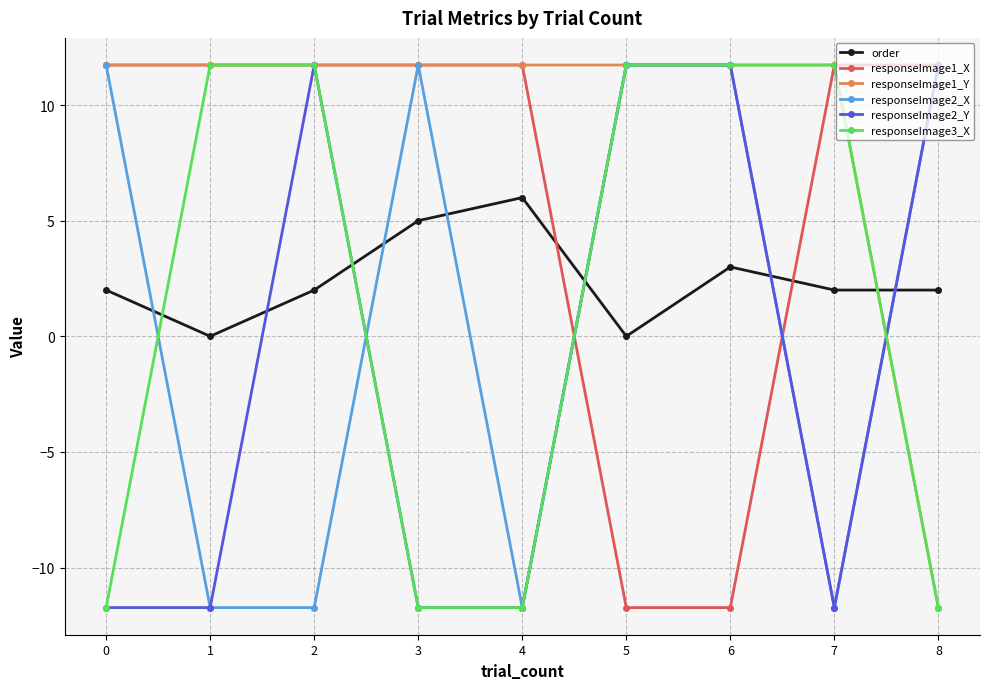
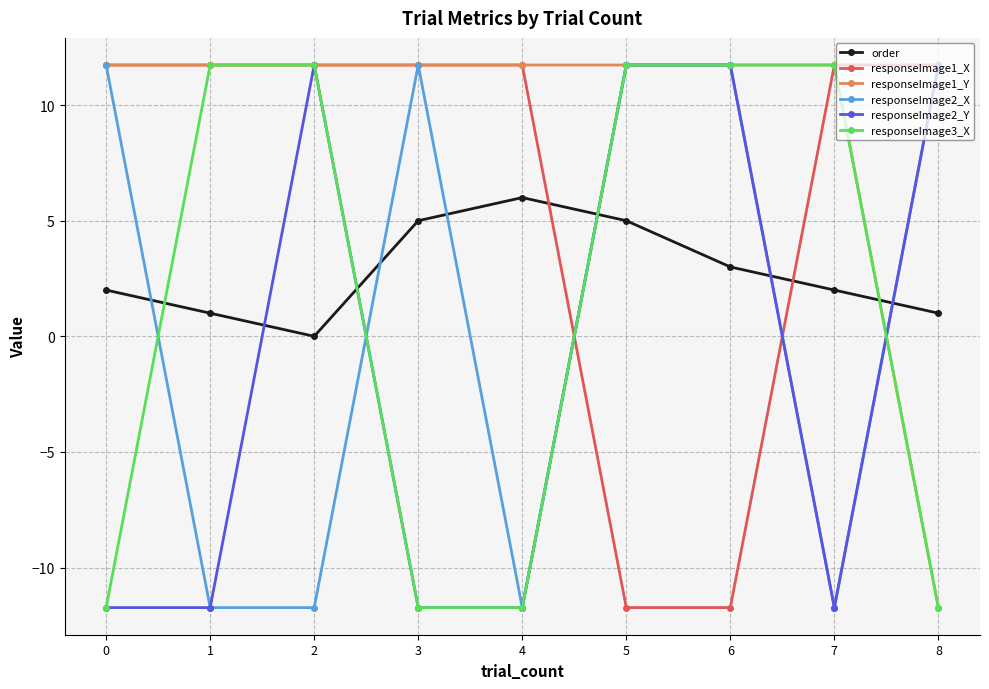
order, 1: 0 -> 1
order, 2: 2 -> 0
order, 5: 0 -> 5
order, 8: 2 -> 1
